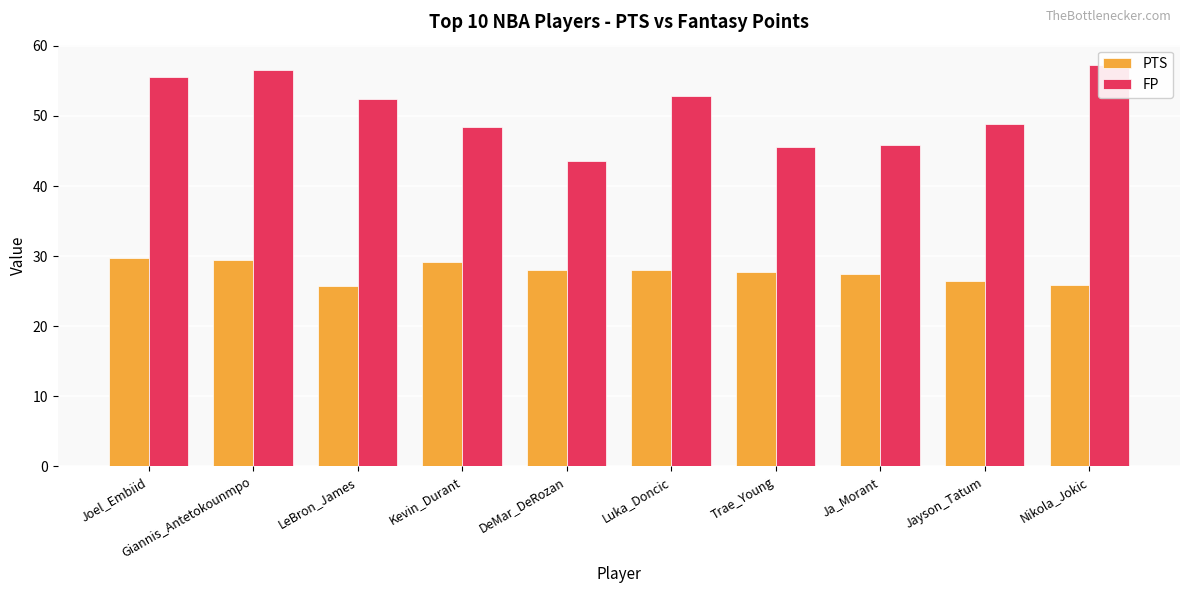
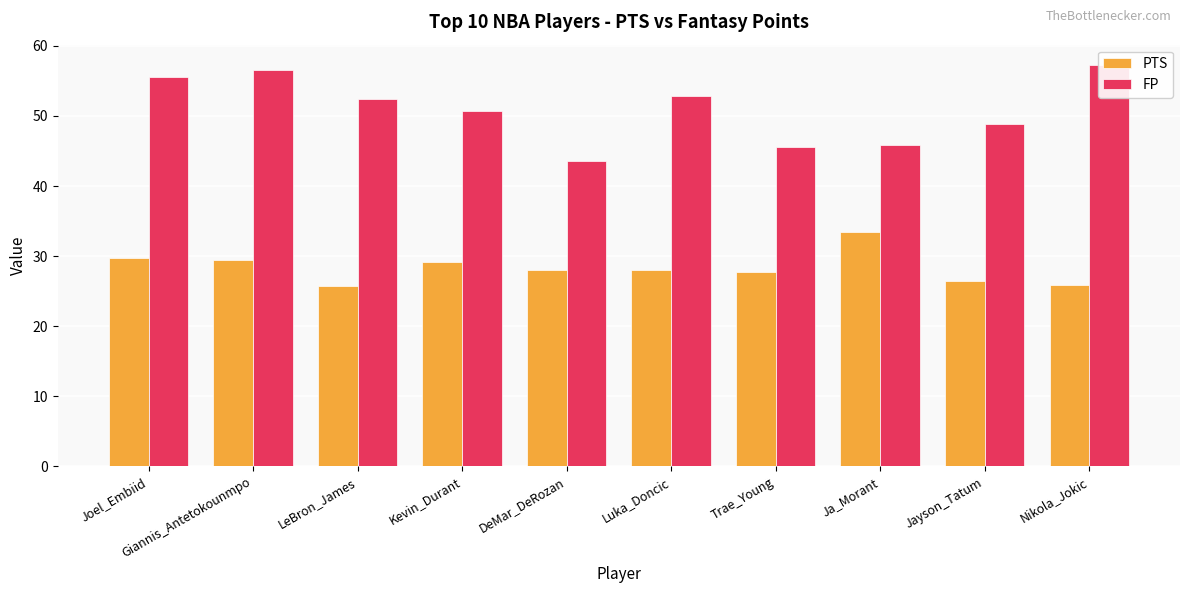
FP, Kevin_Durant: 48 -> 51
PTS, Ja_Morant: 28 -> 34
